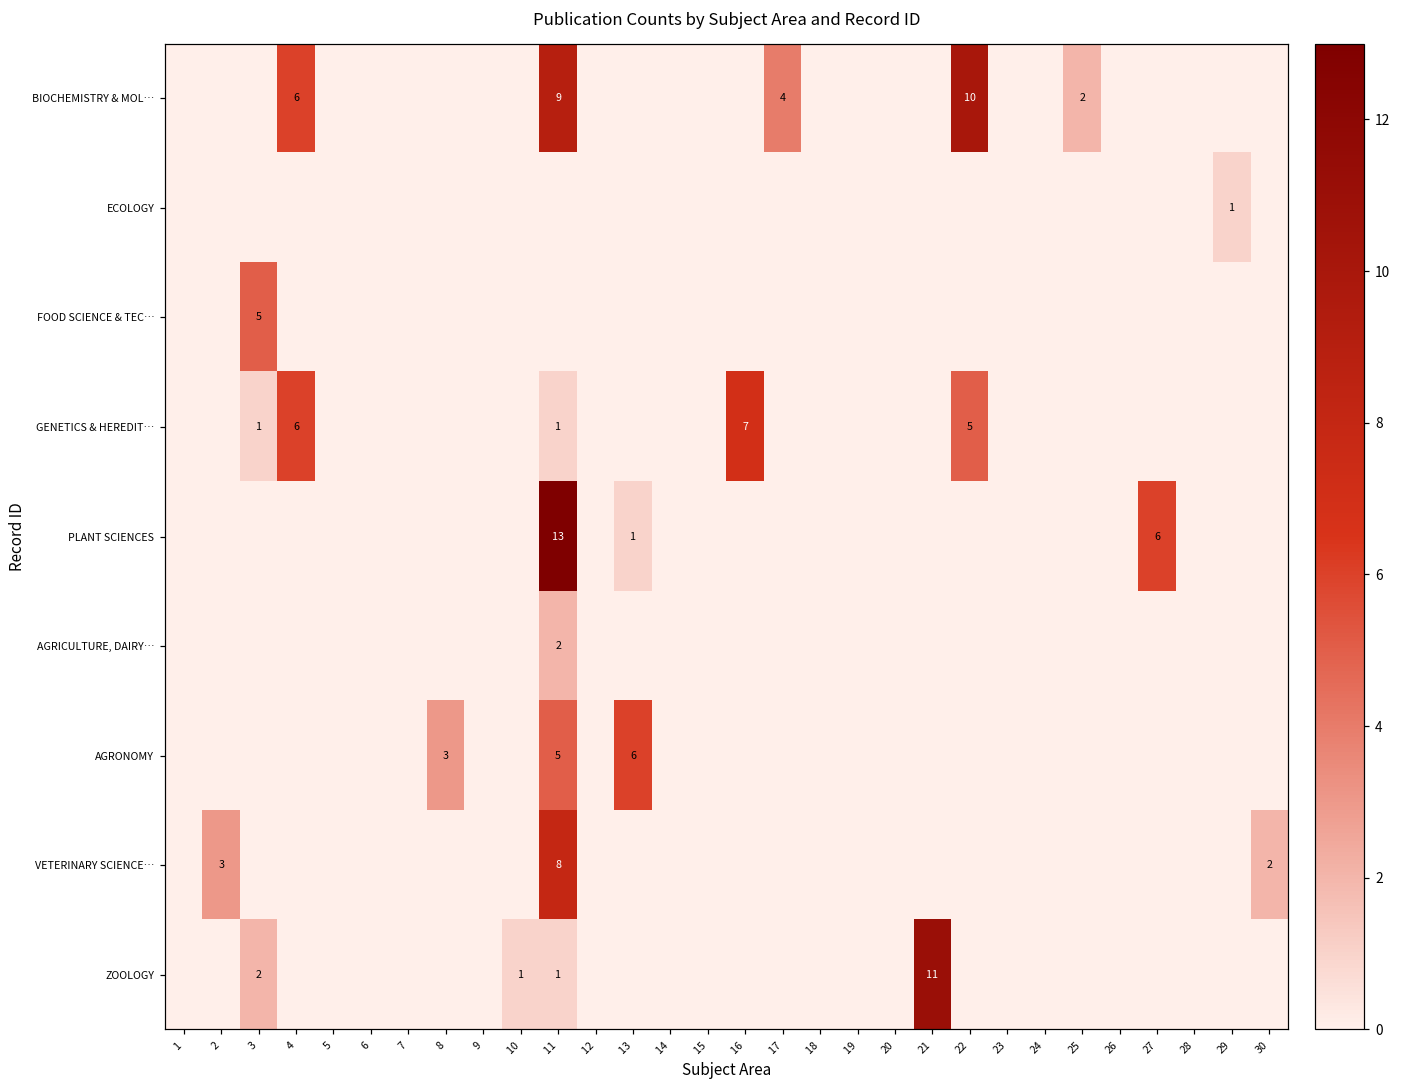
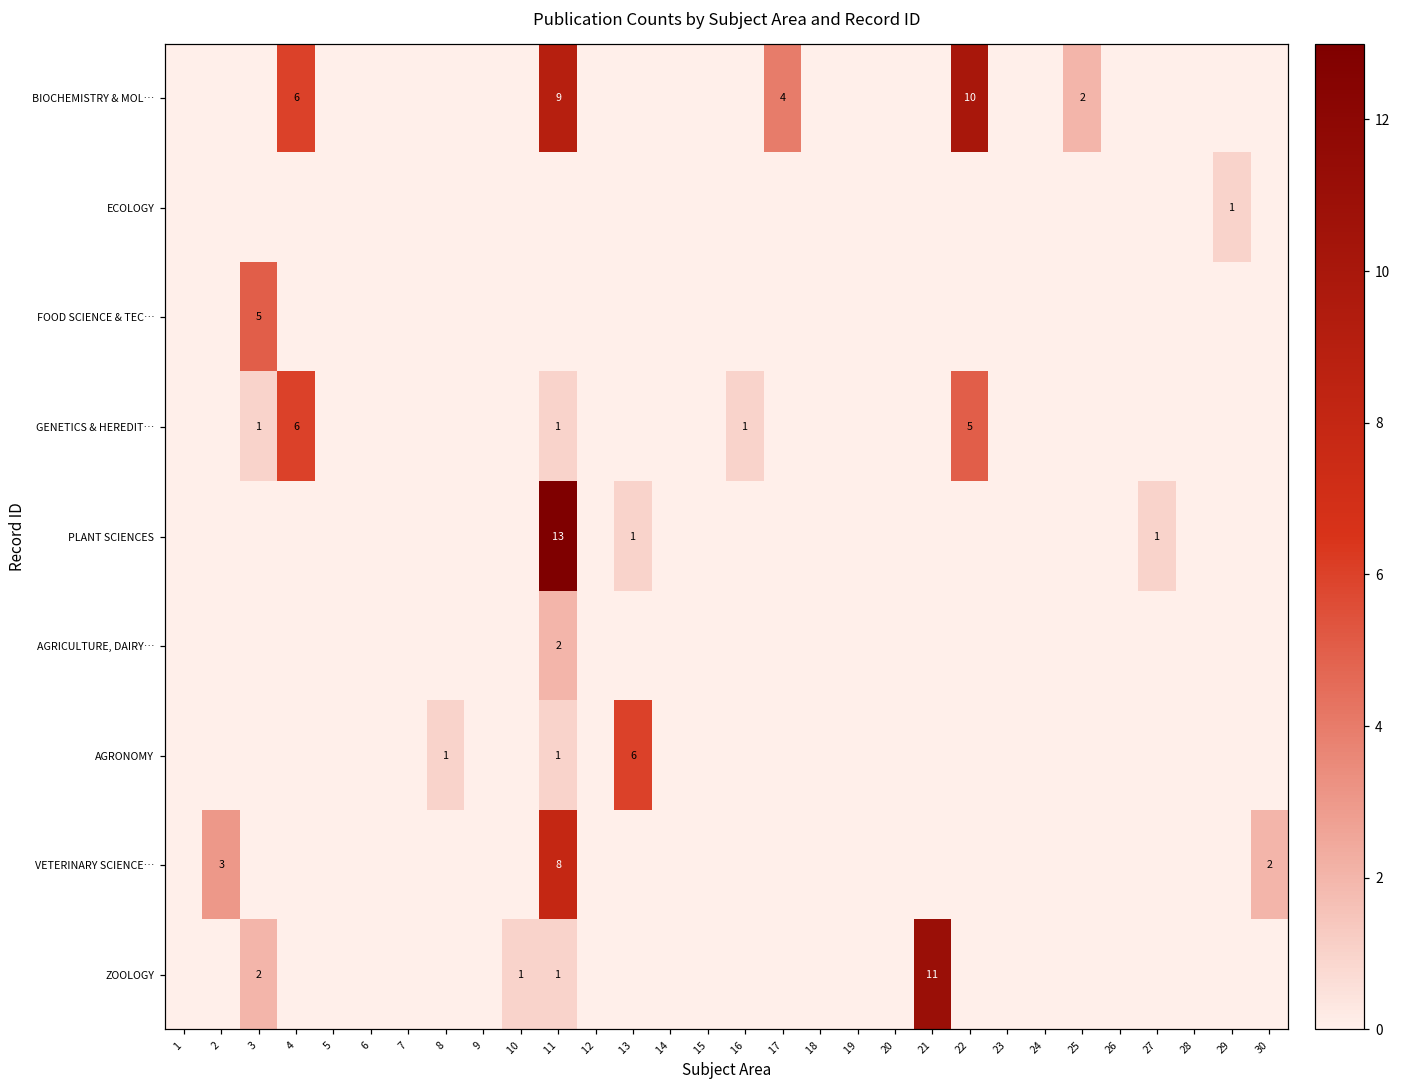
GENETICS & HEREDIT…, 16: 7 -> 1
PLANT SCIENCES, 27: 6 -> 1
AGRONOMY, 8: 3 -> 1
AGRONOMY, 11: 5 -> 1
